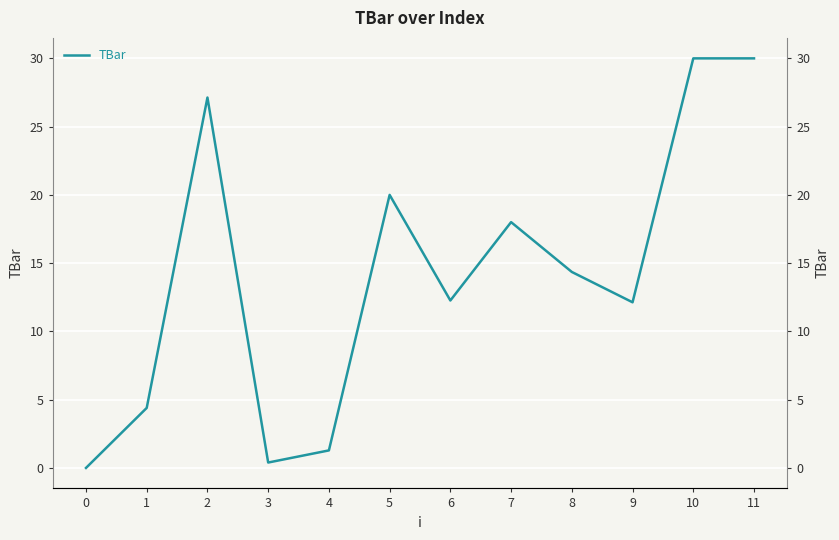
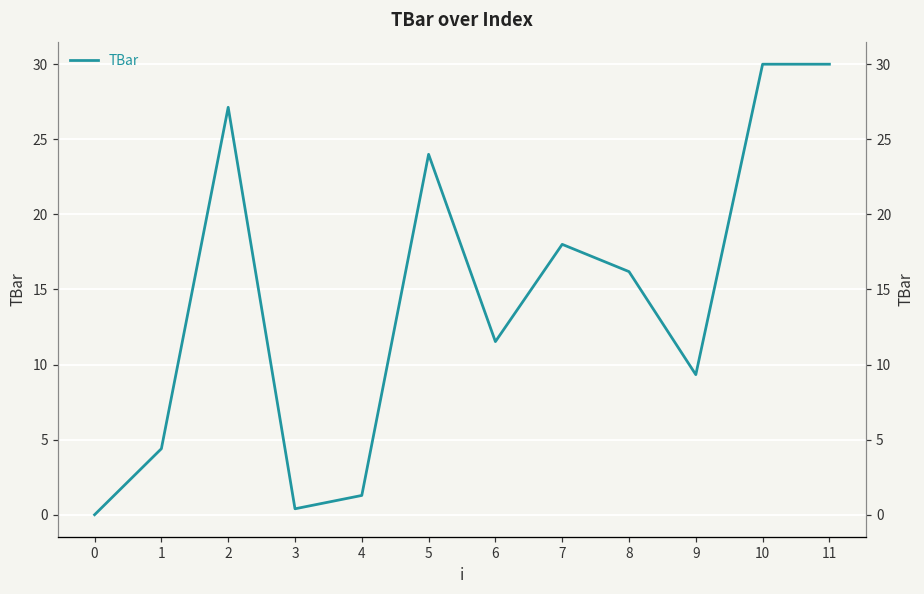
5: 20 -> 24
6: 12.3 -> 11.5
8: 14.4 -> 16.2
9: 12.1 -> 9.3
